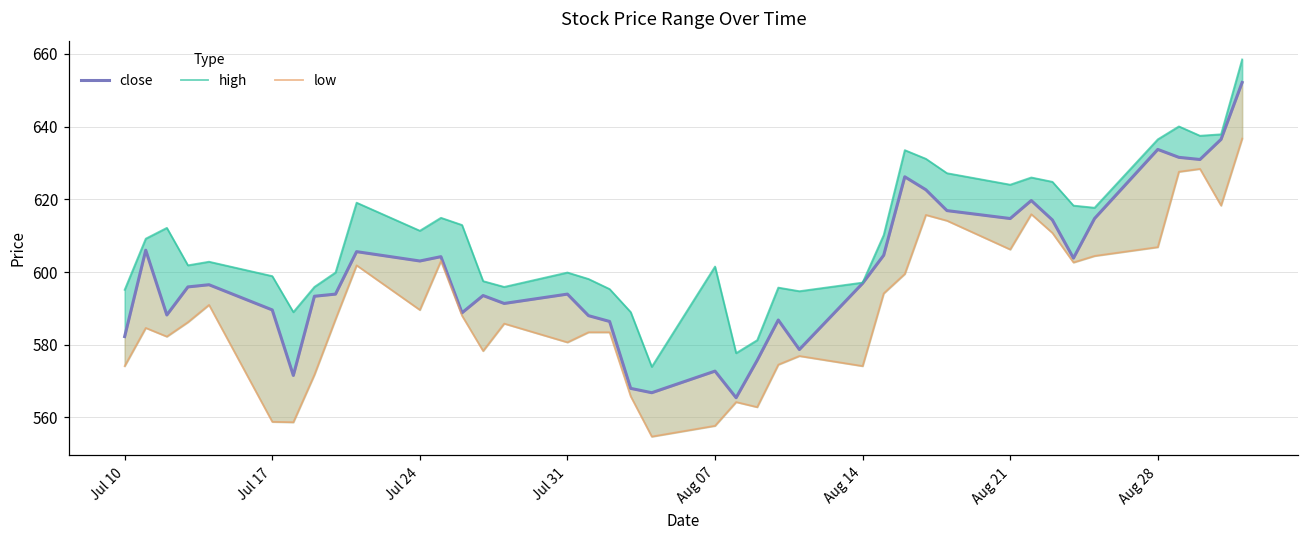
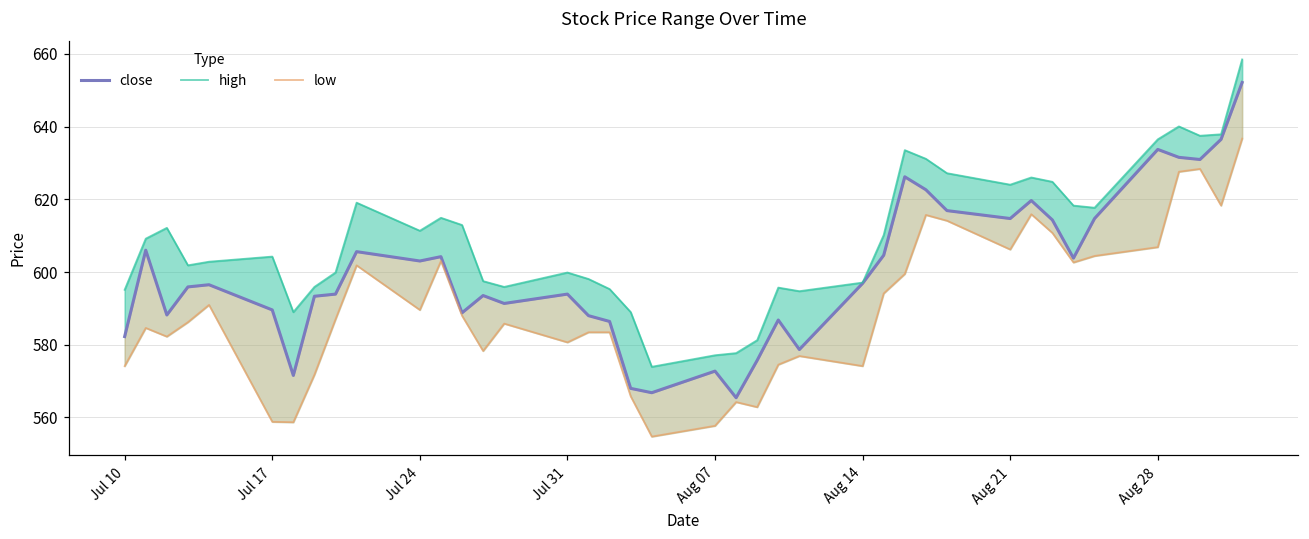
high, Jul 17: 599 -> 604
high, Aug 07: 602 -> 577
